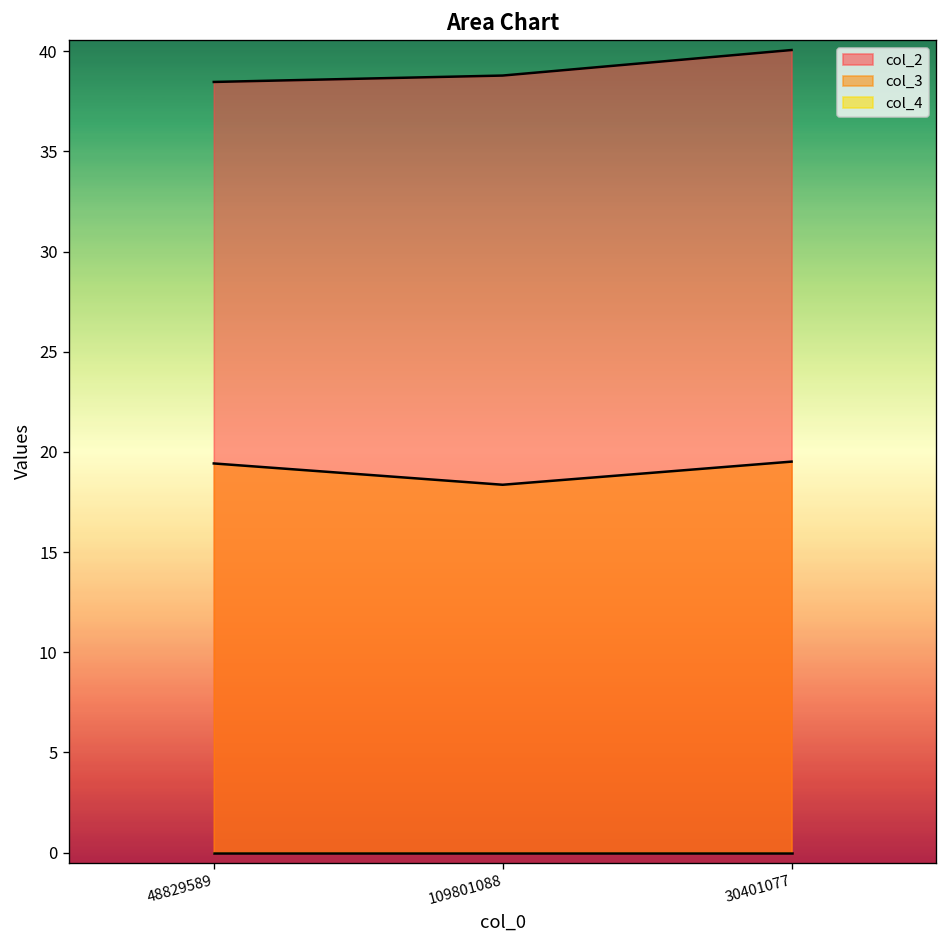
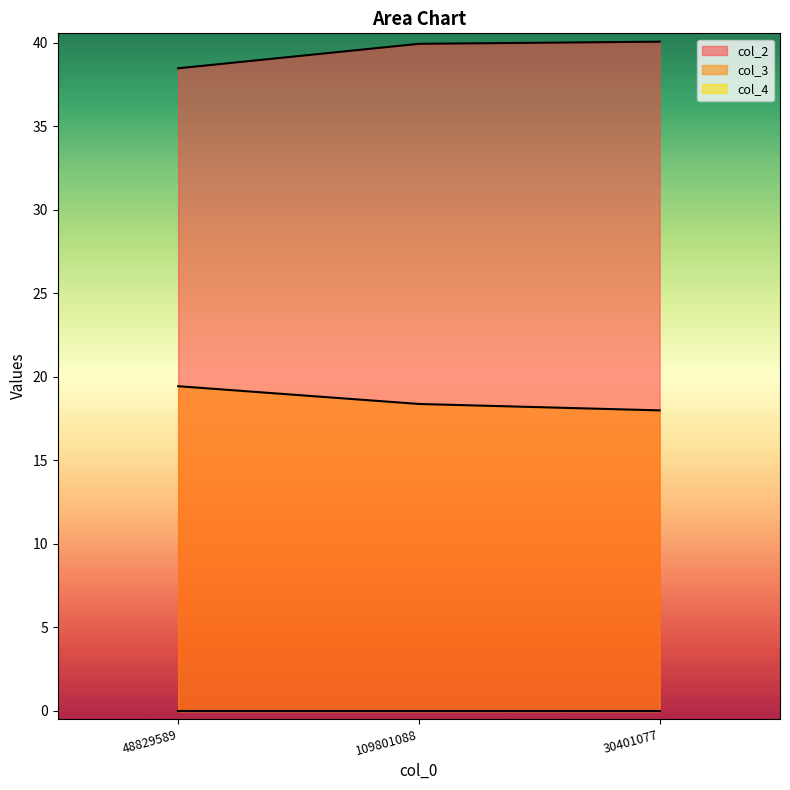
col_2, 109801088: 38.8 -> 39.9
col_3, 30401077: 19.5 -> 18.0
